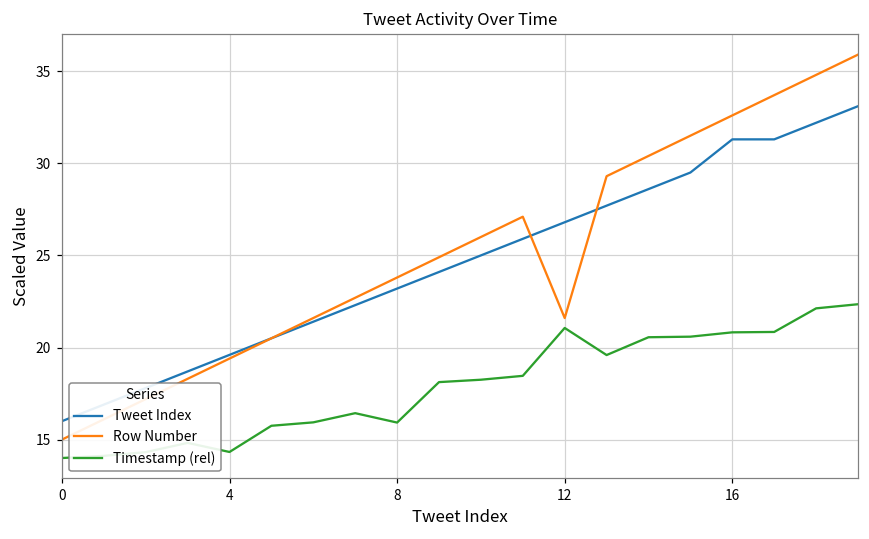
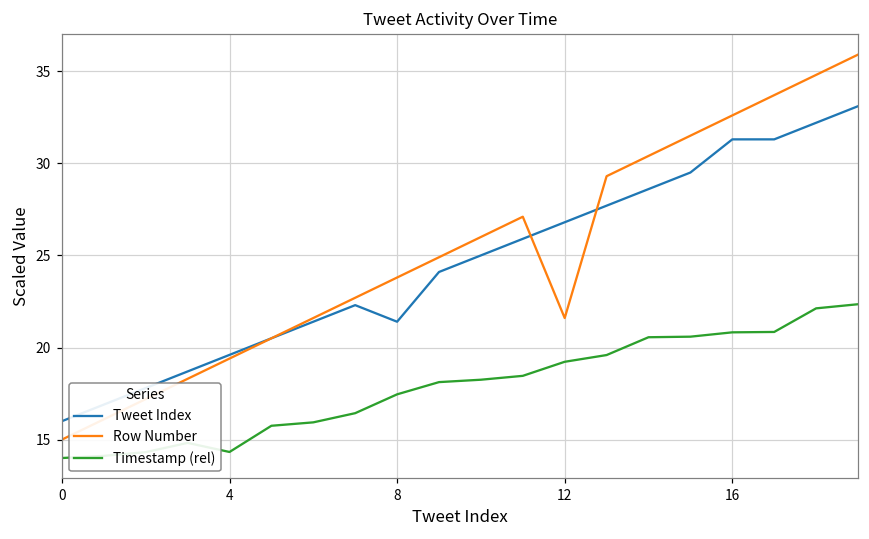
Tweet Index, 8: 23.2 -> 21.4
Timestamp (rel), 8: 15.9 -> 17.5
Timestamp (rel), 12: 21.1 -> 19.2
